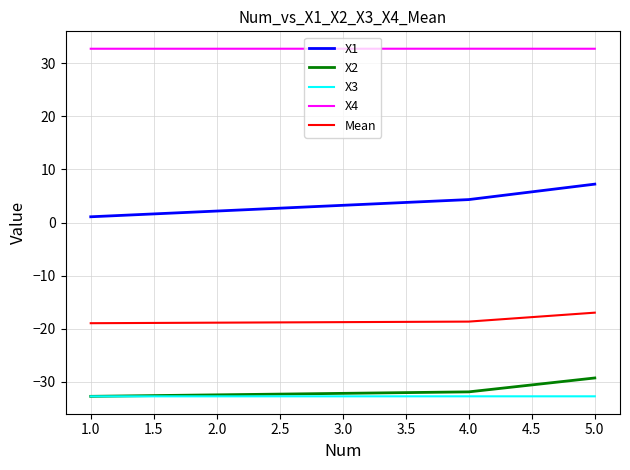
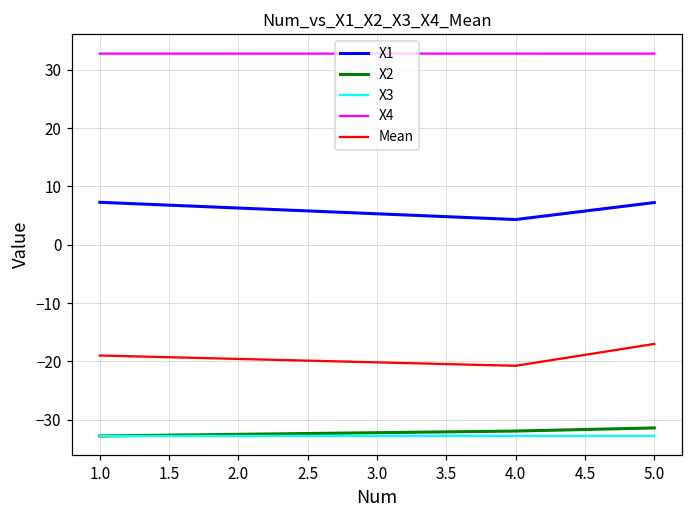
X1, 1.0: 1 -> 7
Mean, 4.0: -19 -> -21
X2, 5.0: -29 -> -31
